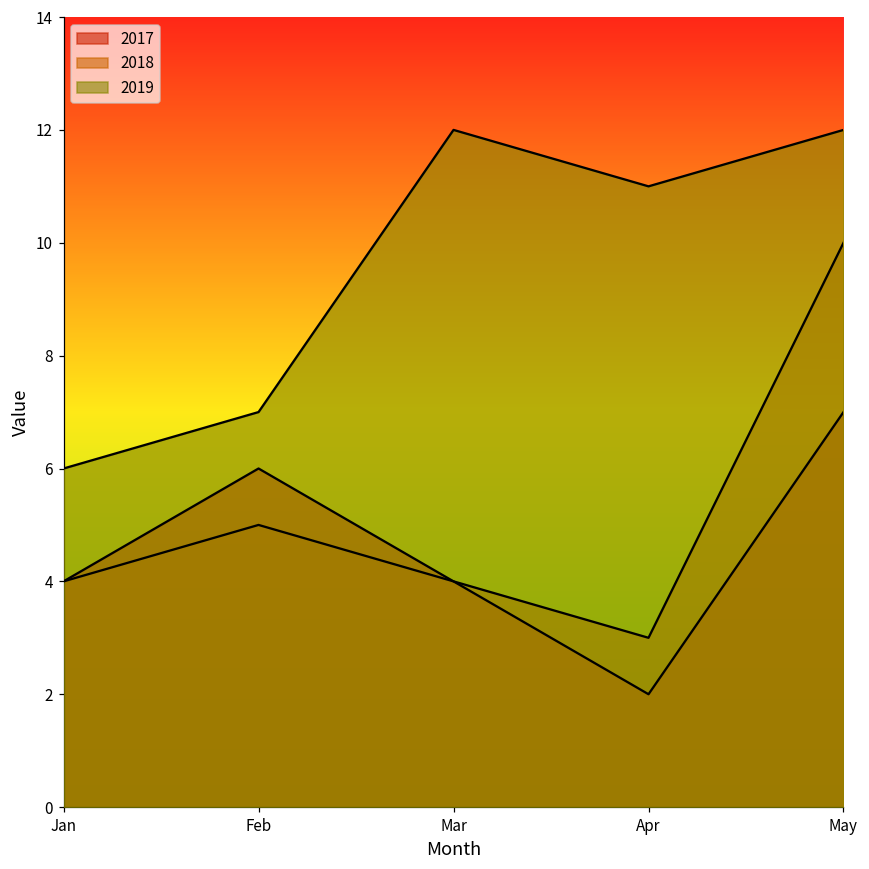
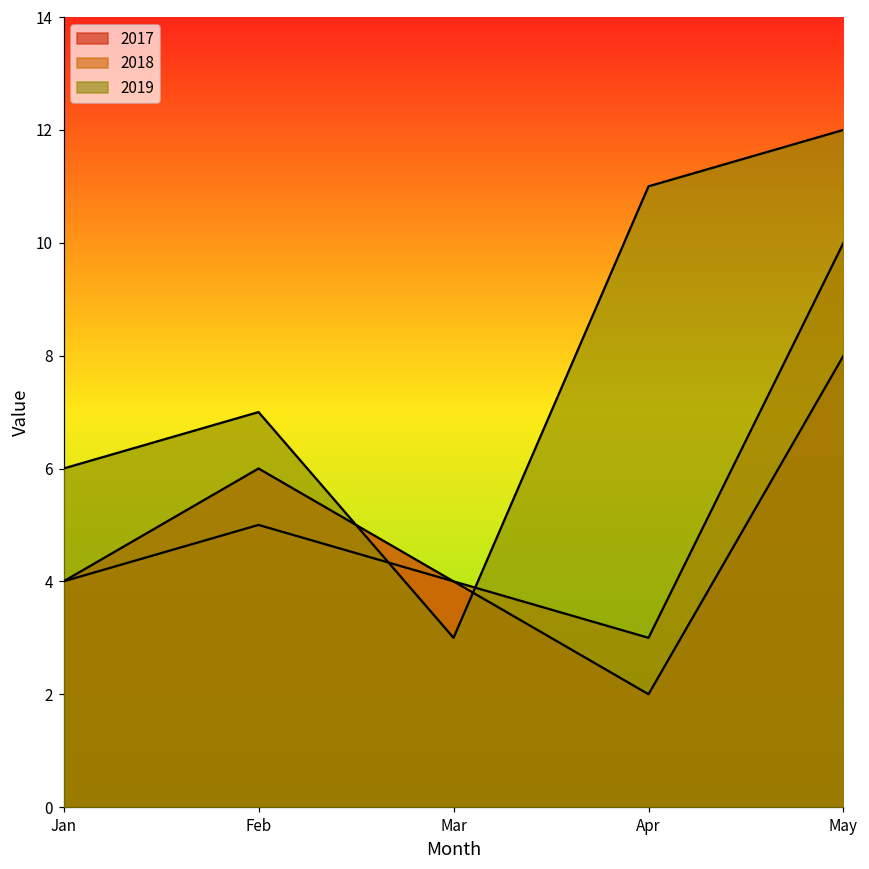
2019, Mar: 12 -> 3
2017, May: 7 -> 8
